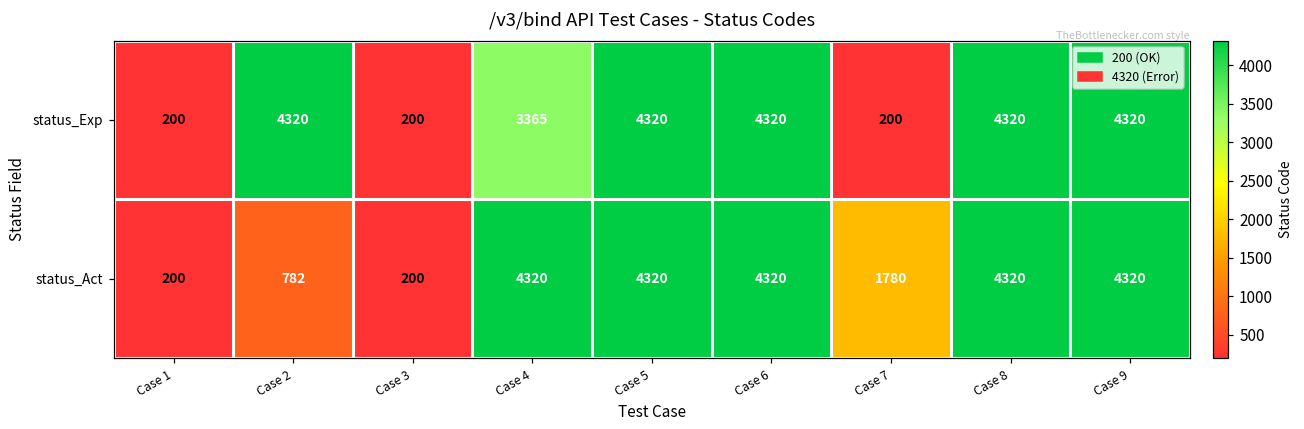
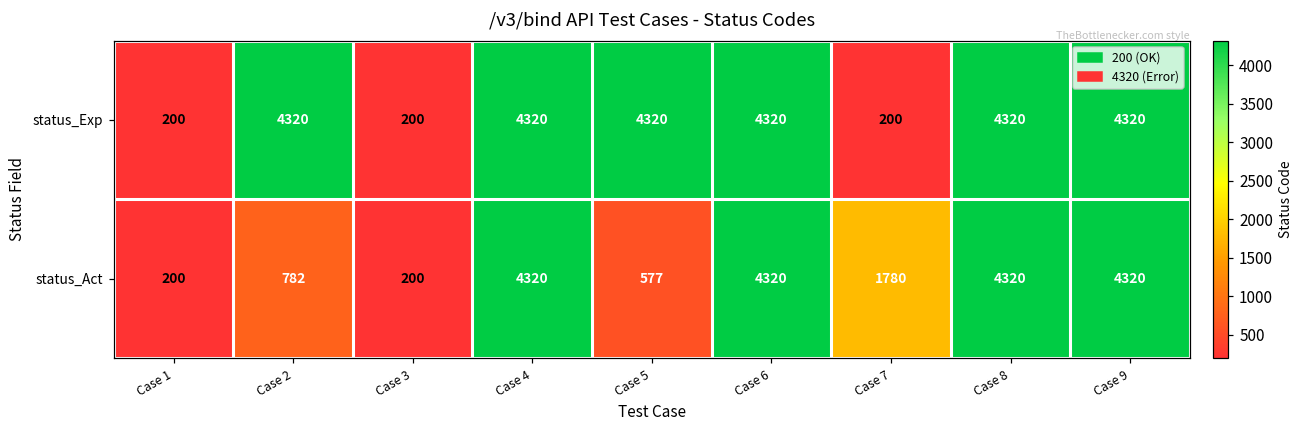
status_Exp, Case 4: 3365 -> 4320
status_Act, Case 5: 4320 -> 577
